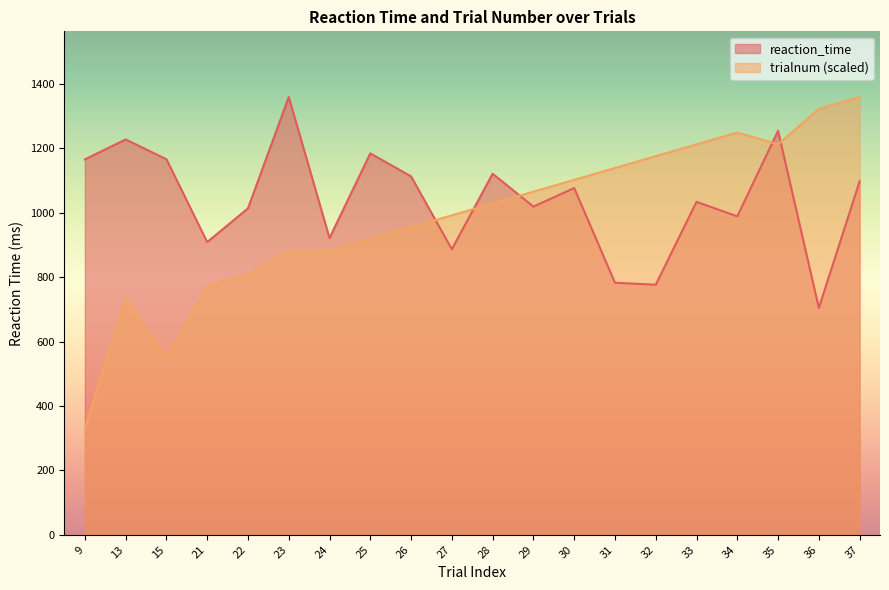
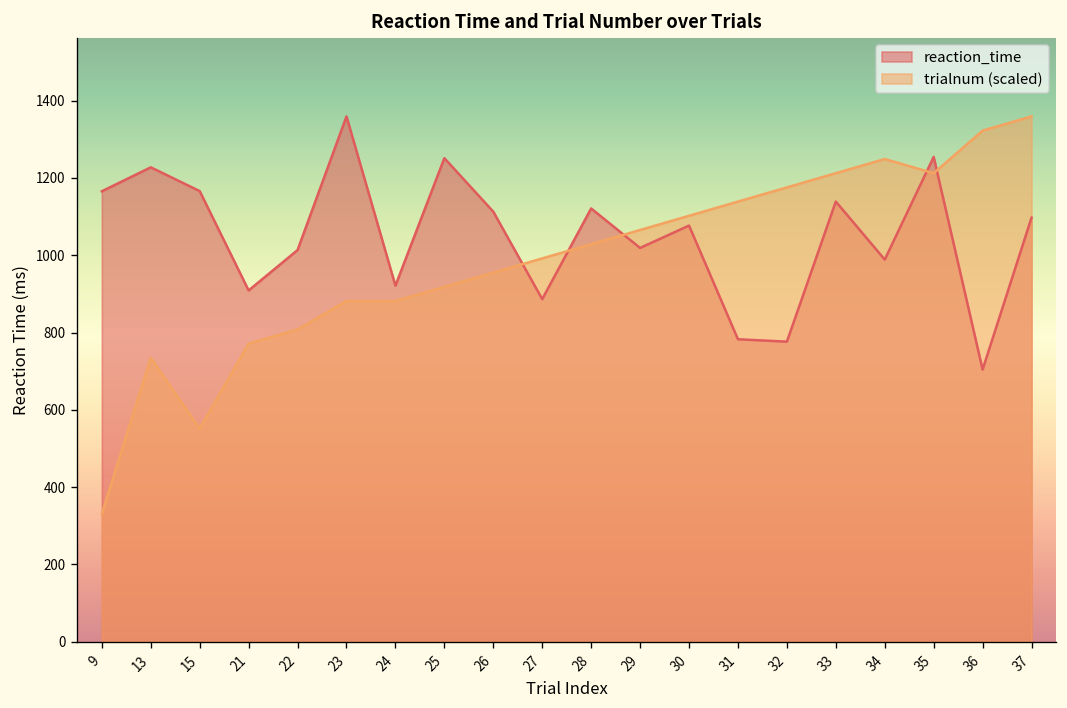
reaction_time, 25: 1180 -> 1250
reaction_time, 33: 1030 -> 1140
